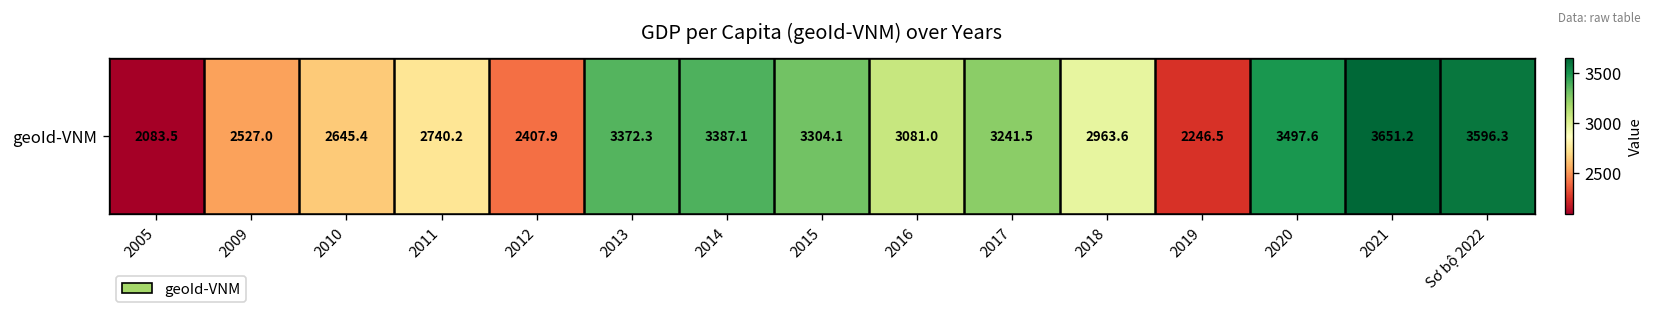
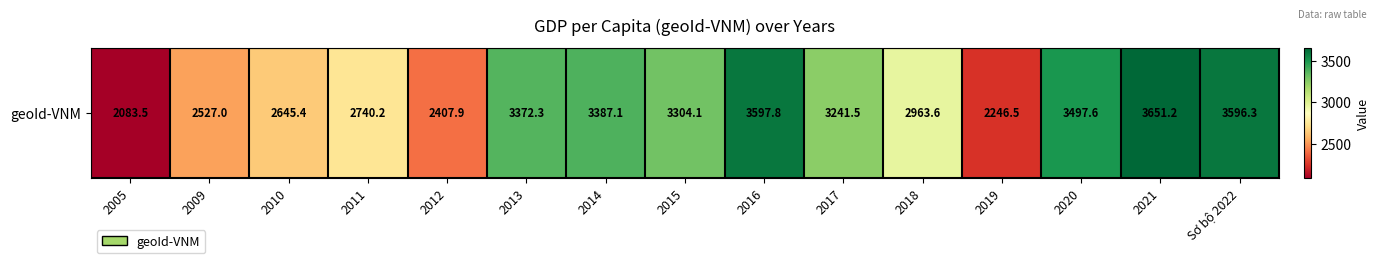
geoId-VNM, 2016: 3081.0 -> 3597.8
